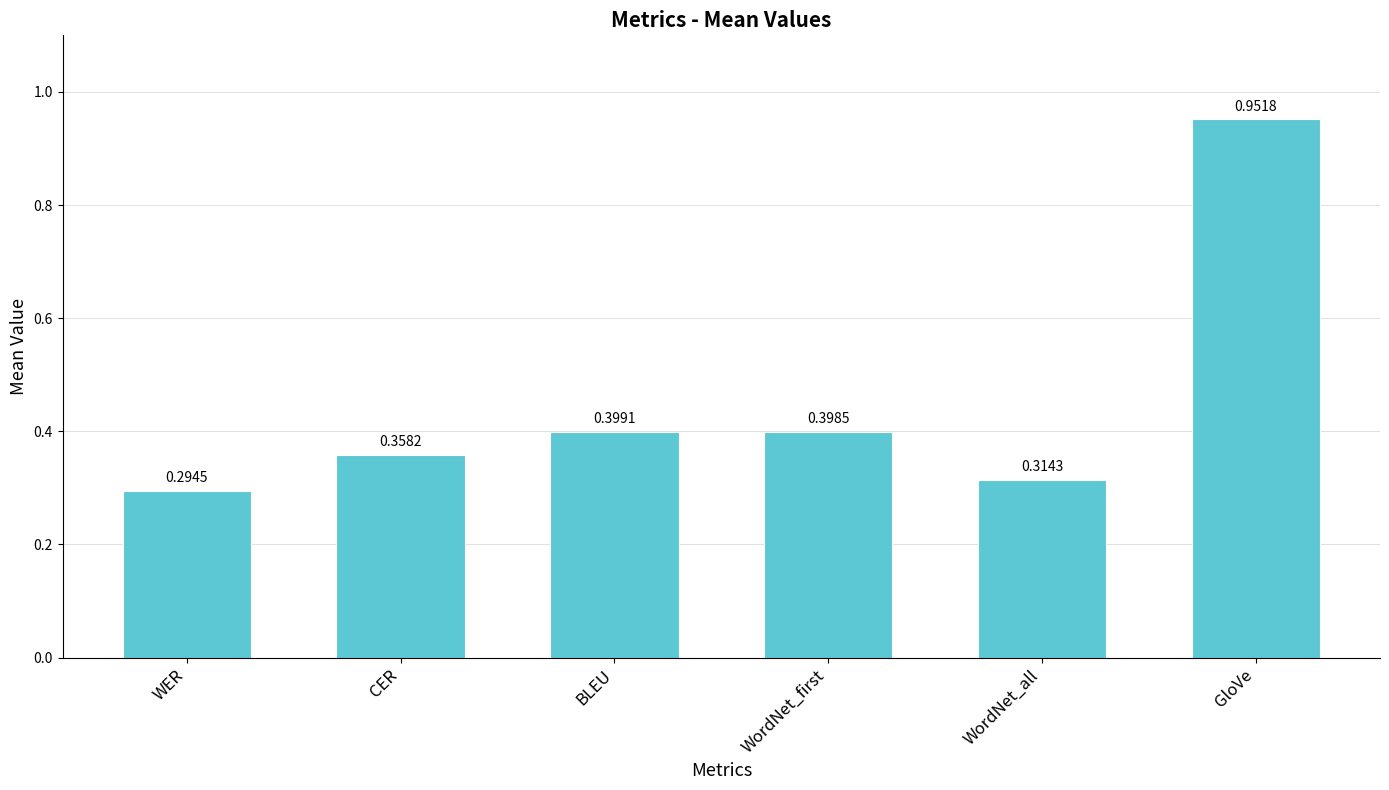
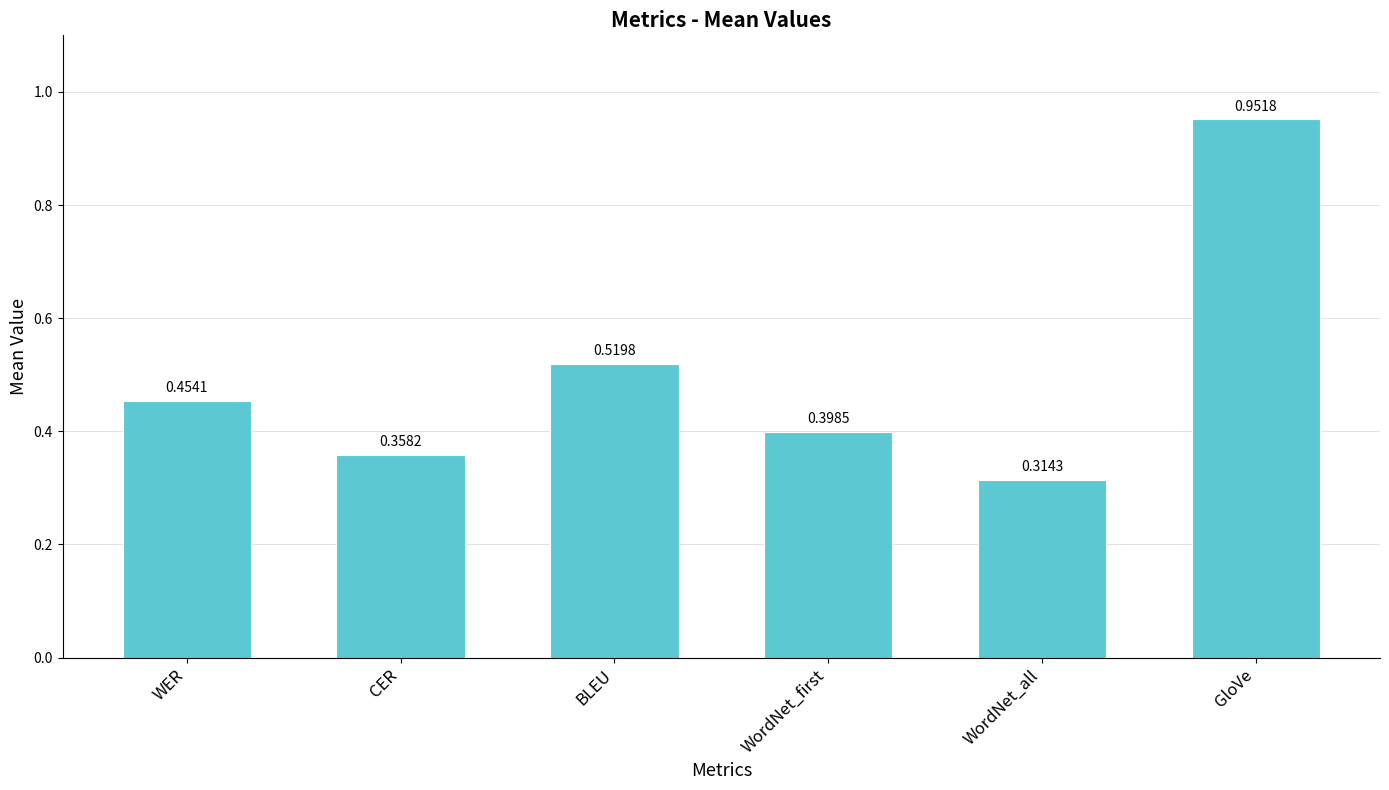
WER: 0.2945 -> 0.4541
BLEU: 0.3991 -> 0.5198
